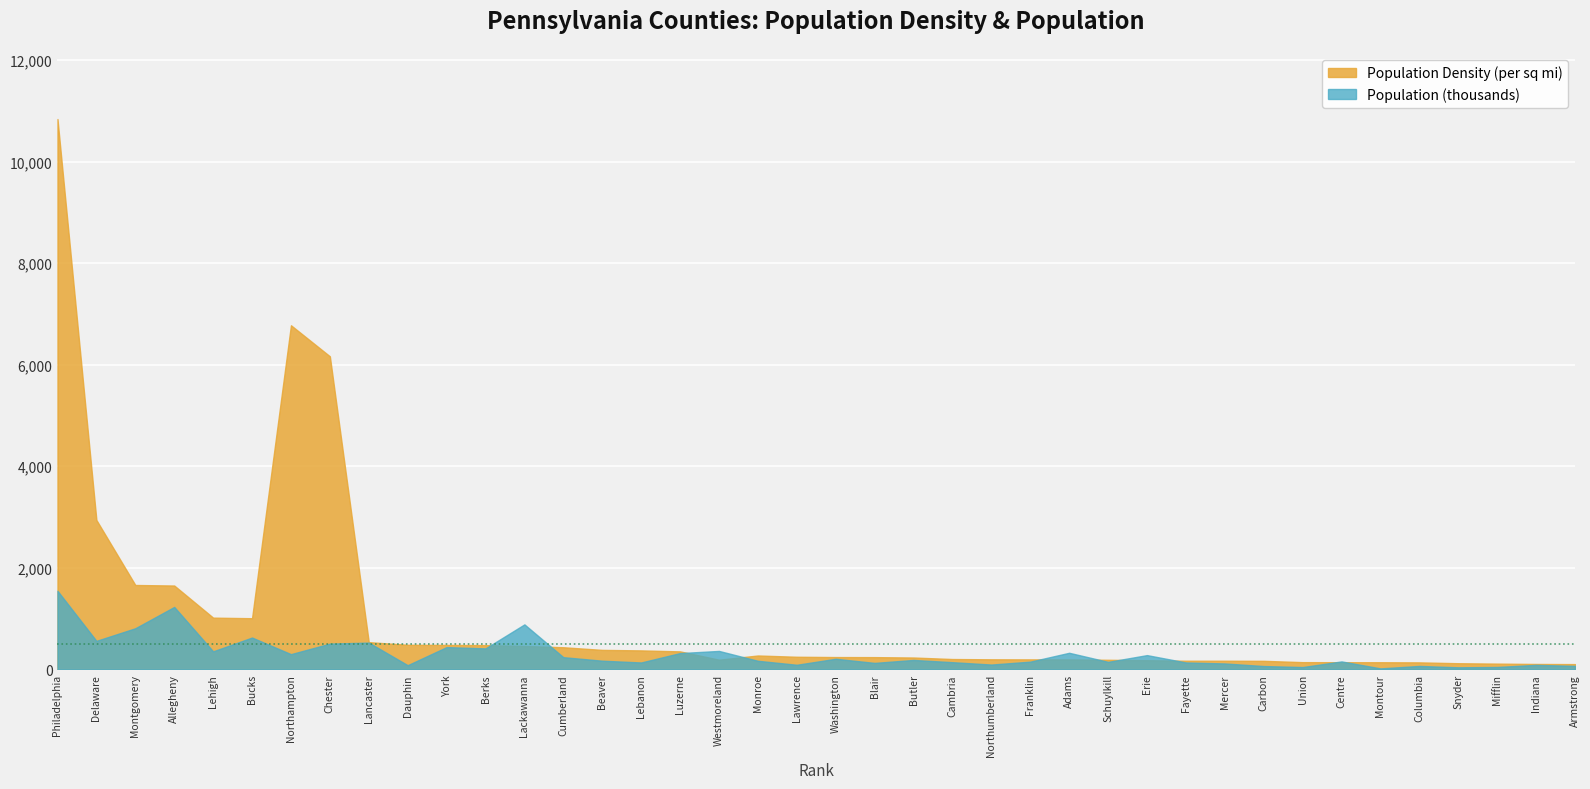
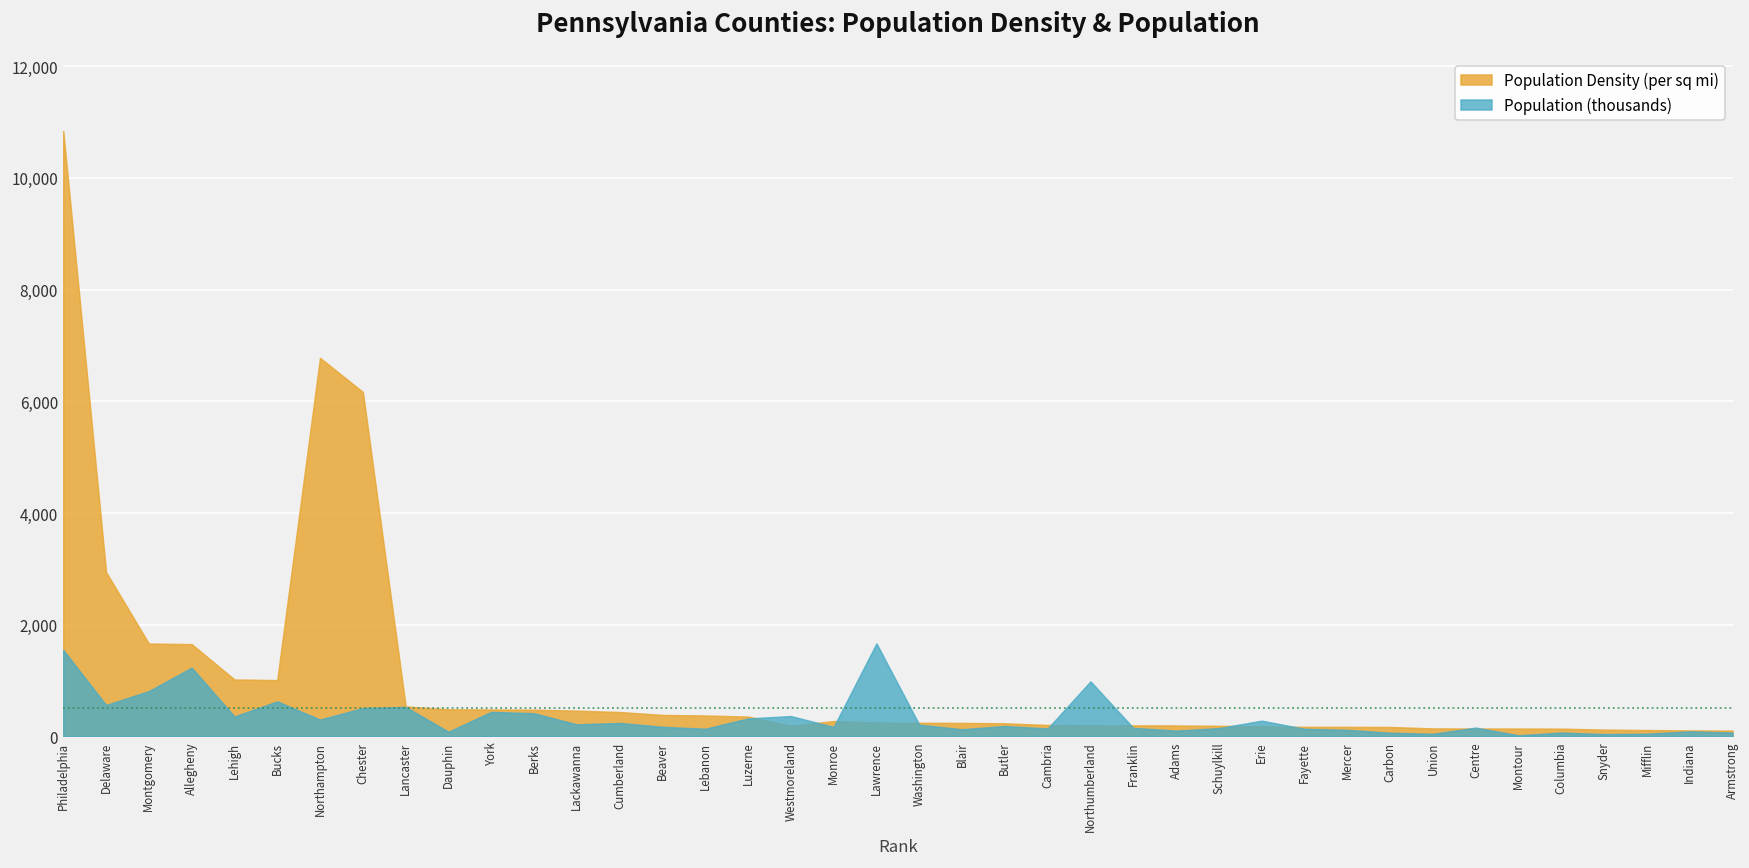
Population (thousands), Lackawanna: 900 -> 200
Population (thousands), Lawrence: 100 -> 1,700
Population (thousands), Northumberland: 100 -> 1,000
Population (thousands), Adams: 300 -> 100
